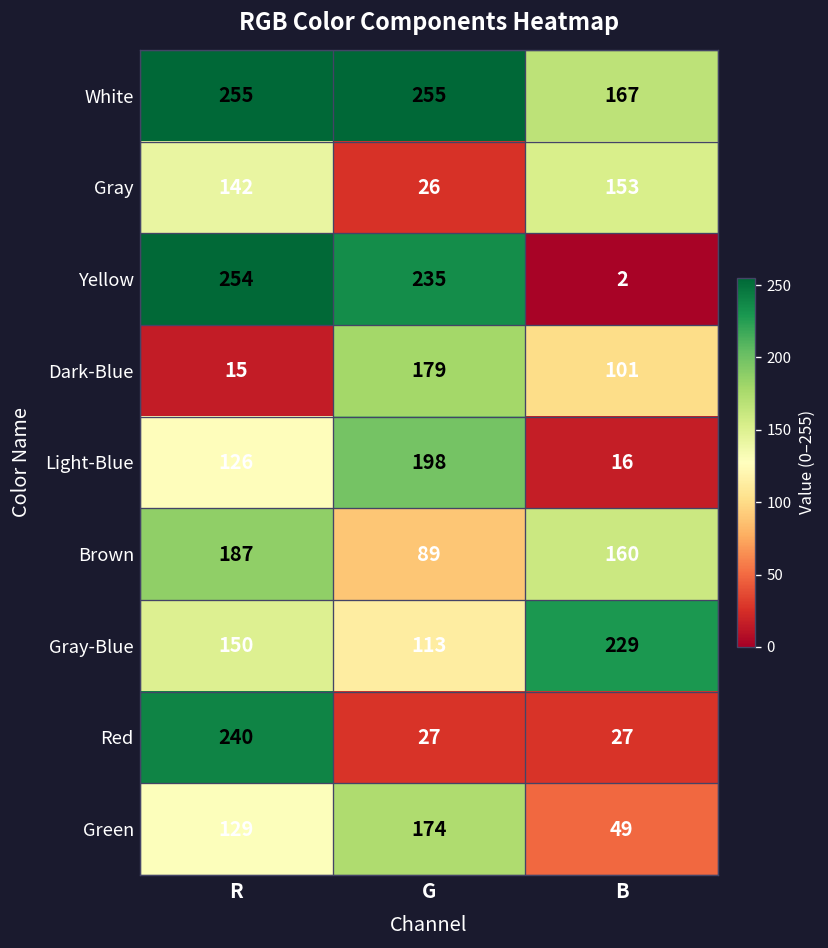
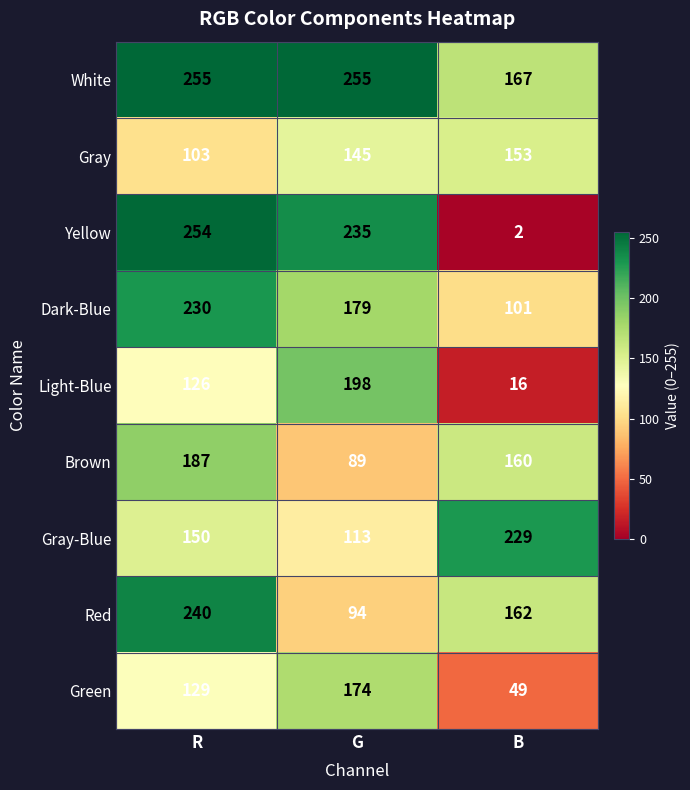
Gray, R: 142 -> 103
Gray, G: 26 -> 145
Dark-Blue, R: 15 -> 230
Red, G: 27 -> 94
Red, B: 27 -> 162
